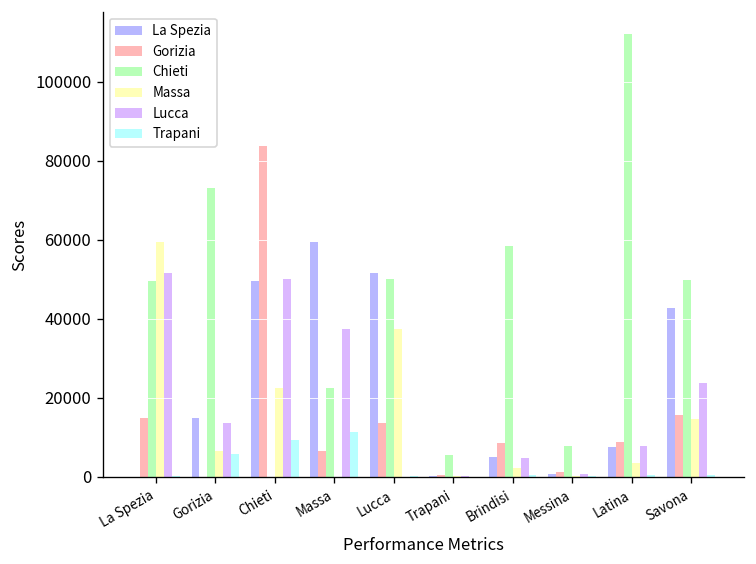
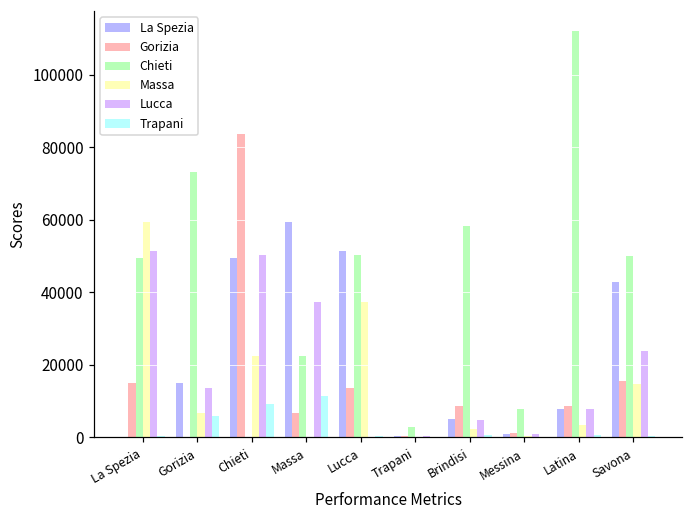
Chieti, Trapani: 6000 -> 3000
